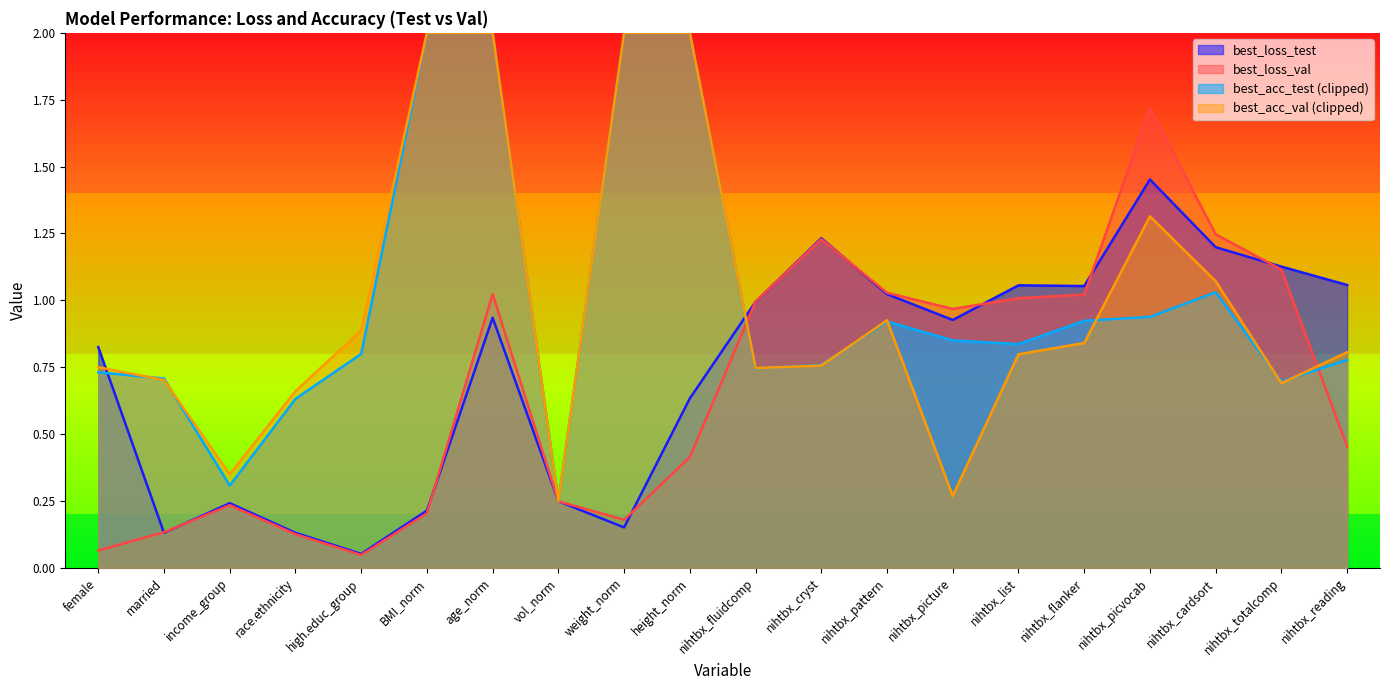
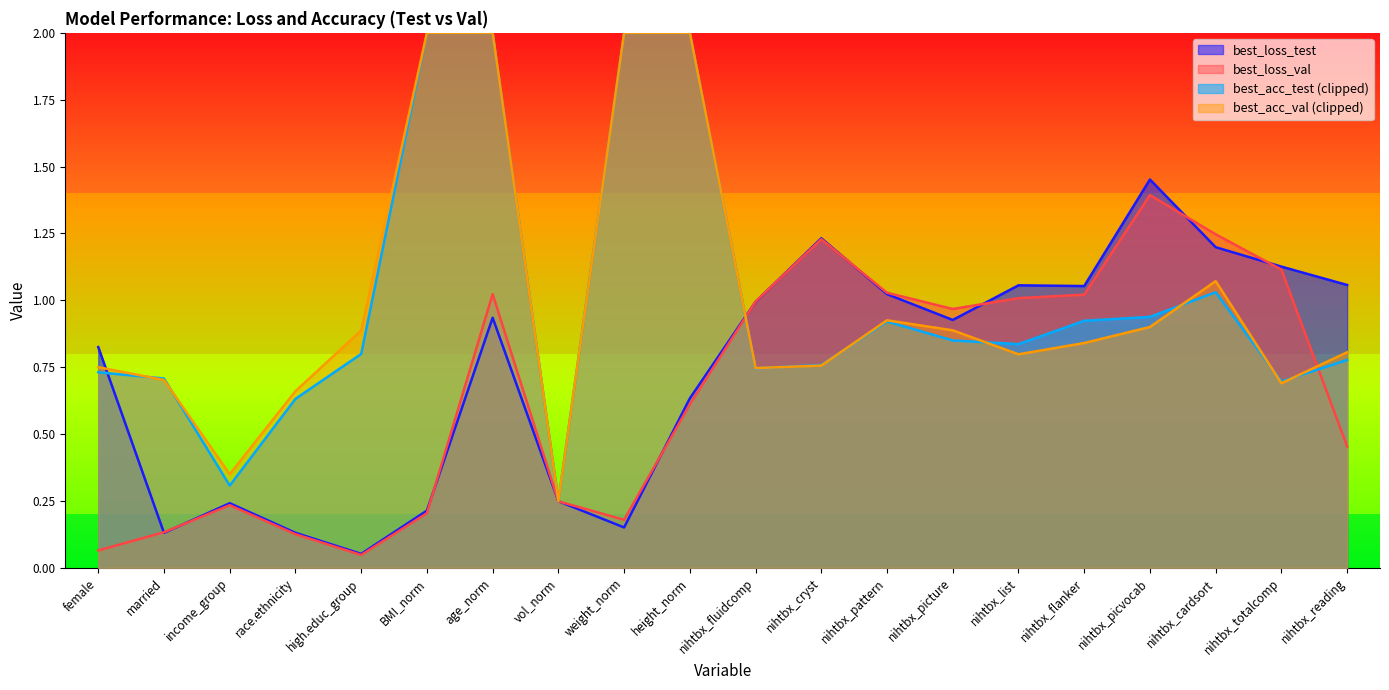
best_loss_val, height_norm: 0.41 -> 0.61
best_acc_val (clipped), nihtbx_picture: 0.27 -> 0.89
best_loss_val, nihtbx_picvocab: 1.72 -> 1.39
best_acc_val (clipped), nihtbx_picvocab: 1.31 -> 0.90
